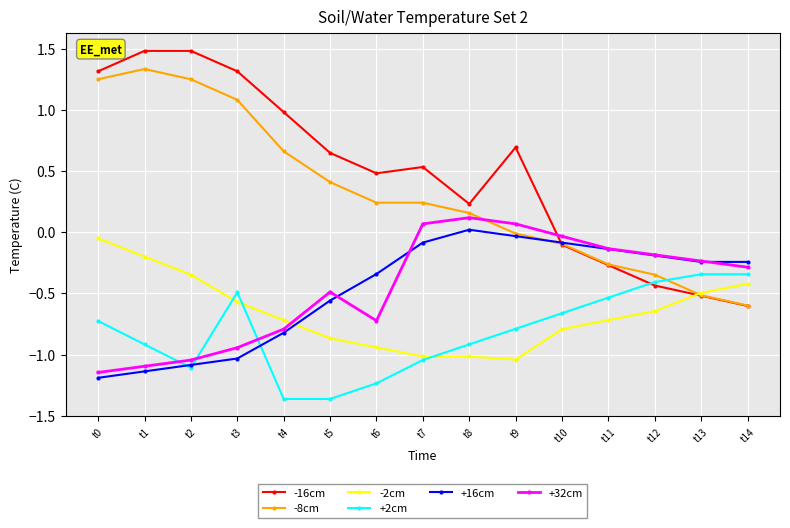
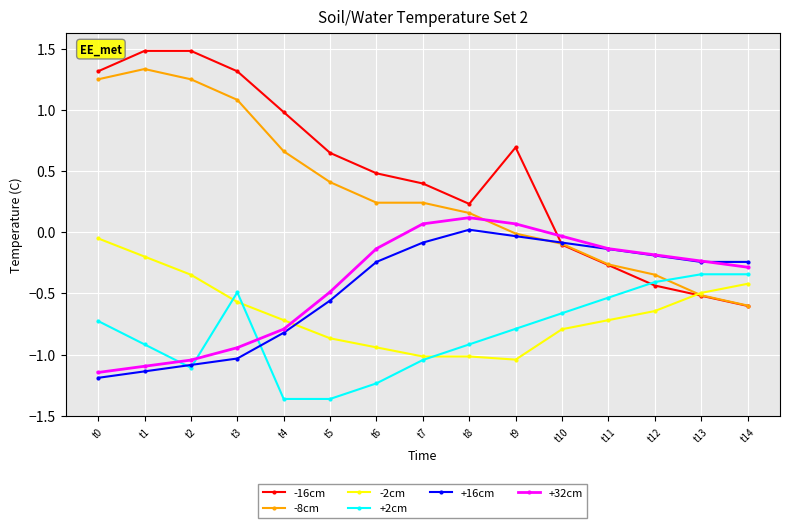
+16cm, t6: -0.34 -> -0.24
+32cm, t6: -0.72 -> -0.13
-16cm, t7: 0.53 -> 0.40
